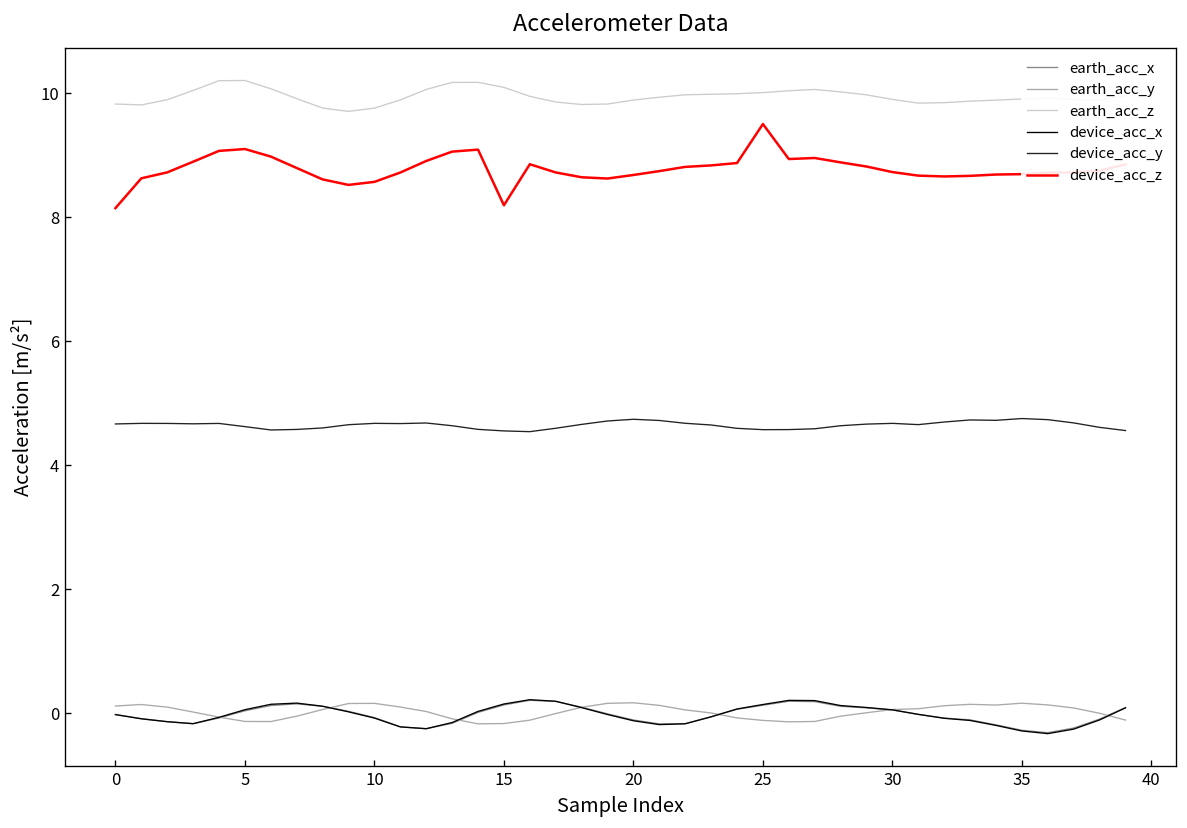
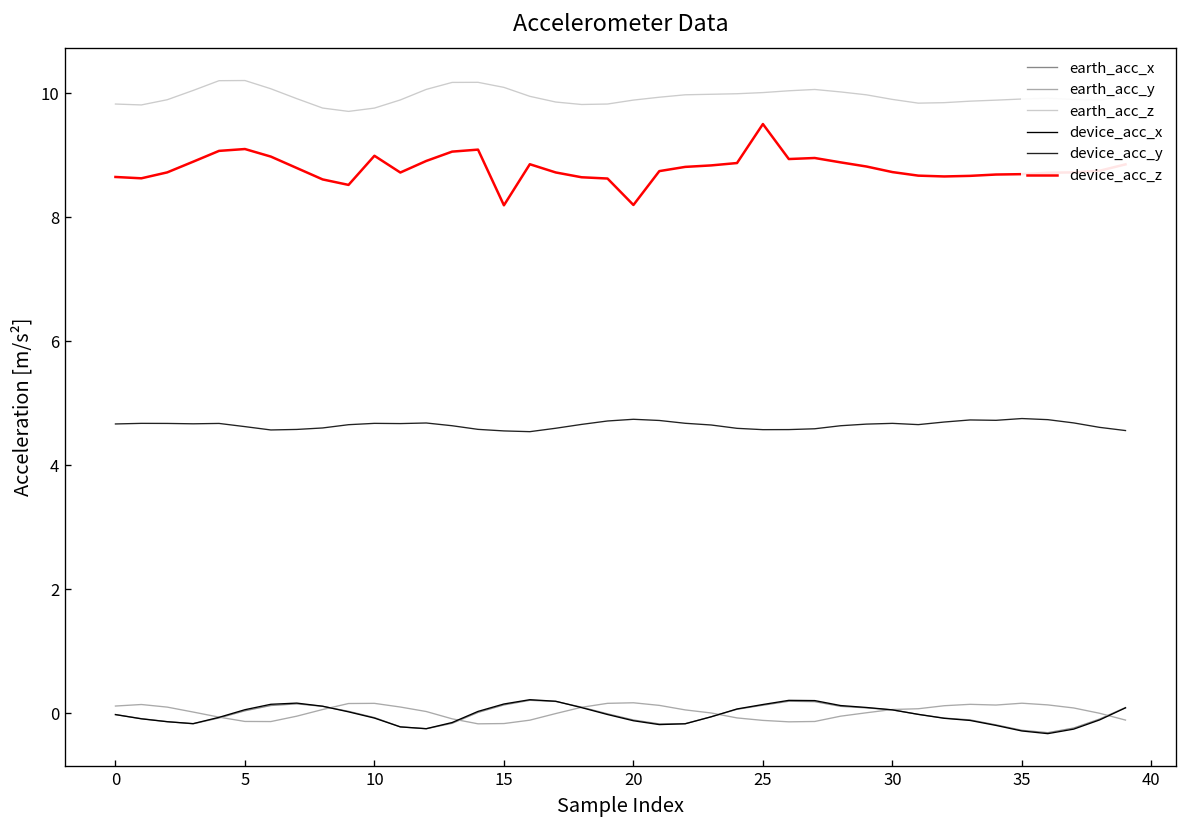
device_acc_z, 0: 8.1 -> 8.7
device_acc_z, 10: 8.6 -> 9.0
device_acc_z, 20: 8.7 -> 8.2
